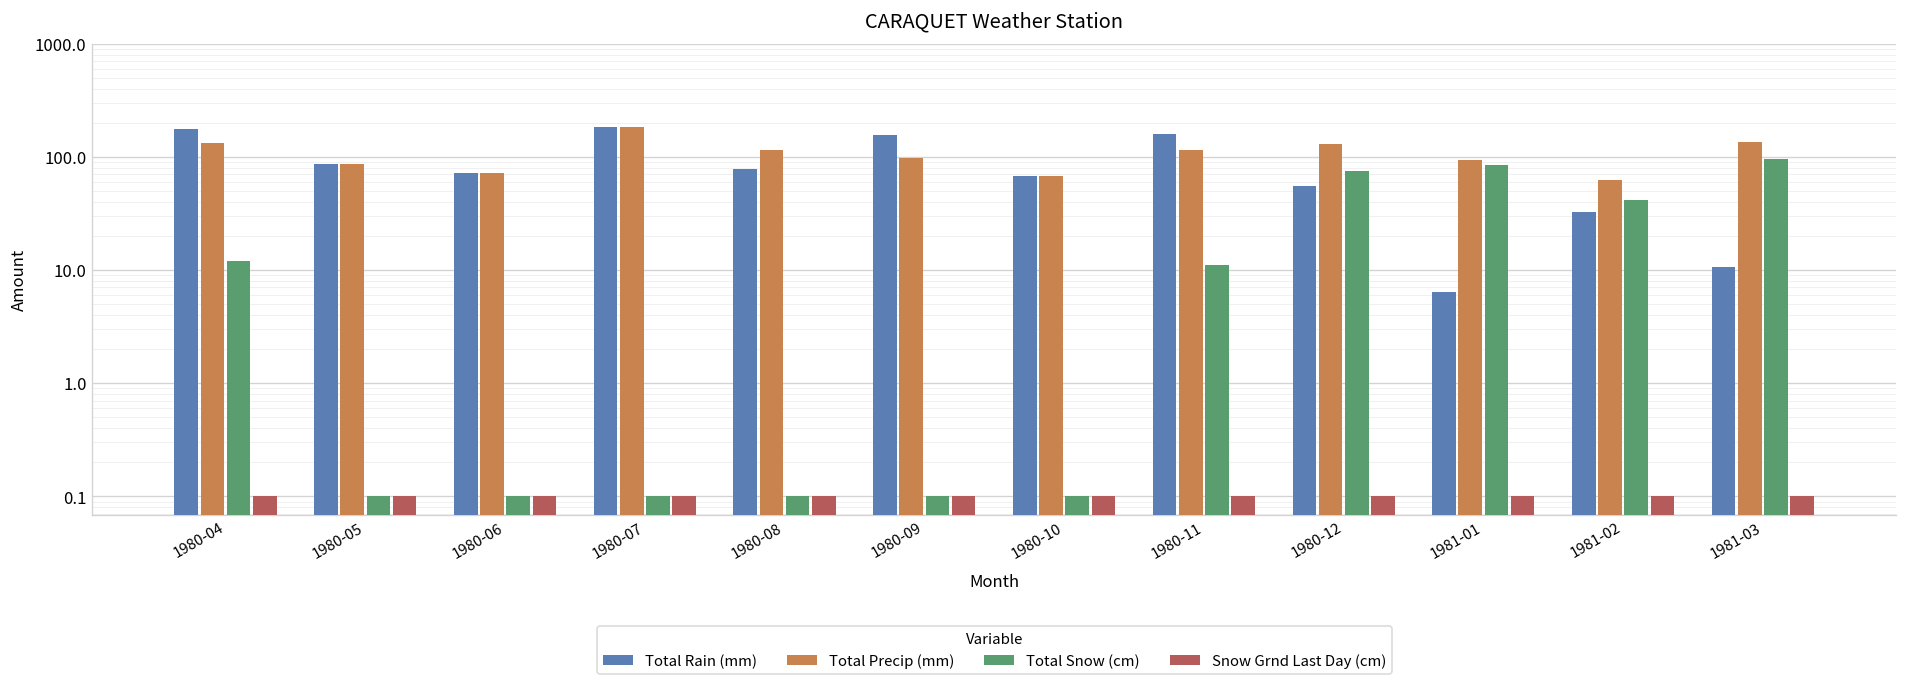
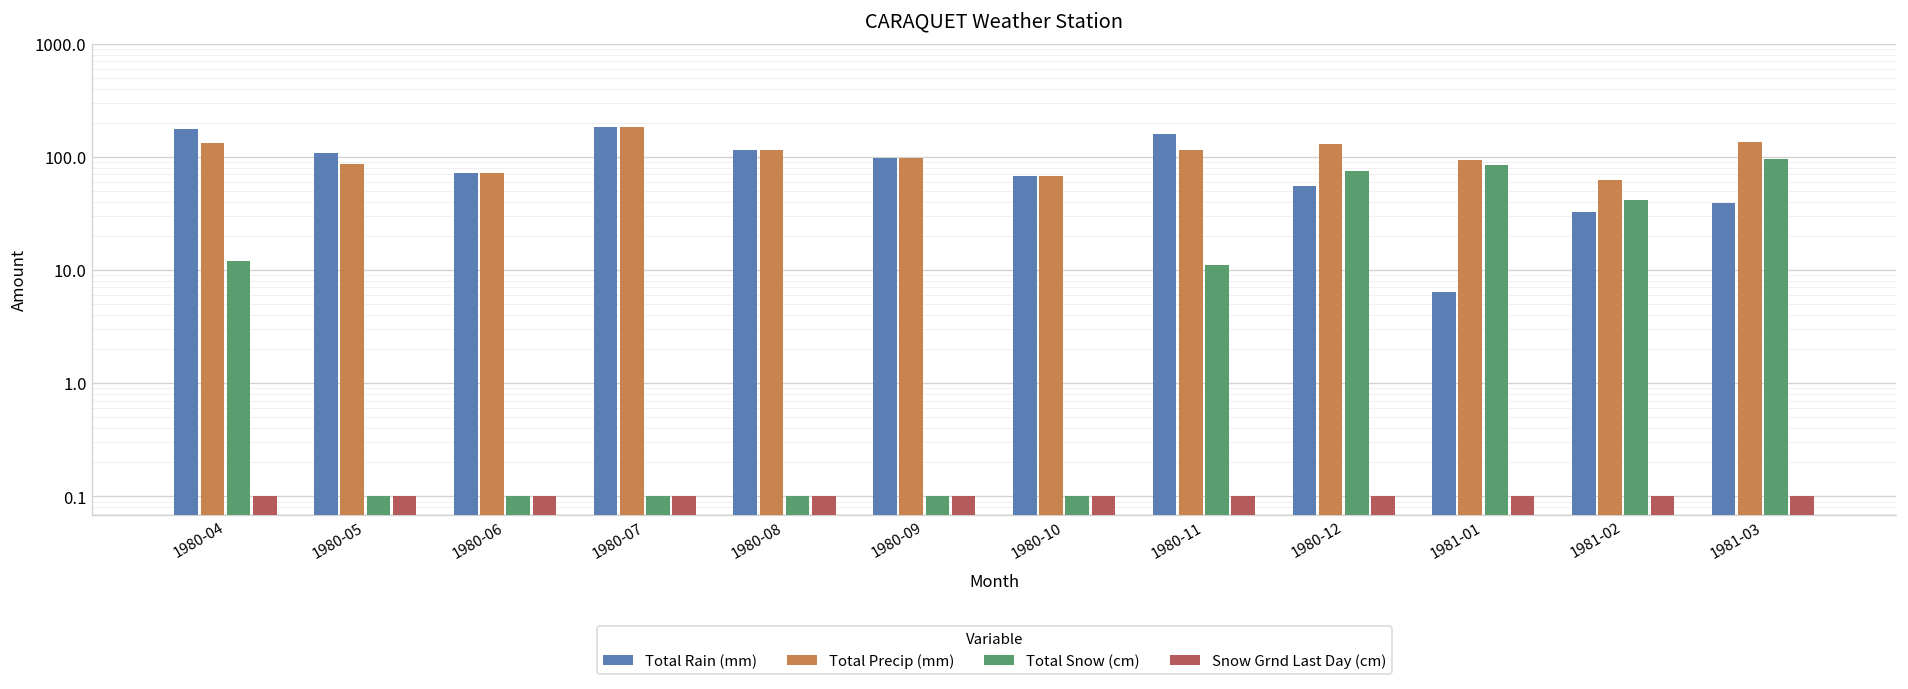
Total Rain (mm), 1980-05: 90 -> 110
Total Rain (mm), 1980-08: 80 -> 110
Total Rain (mm), 1980-09: 160 -> 100
Total Rain (mm), 1981-03: 11 -> 39
